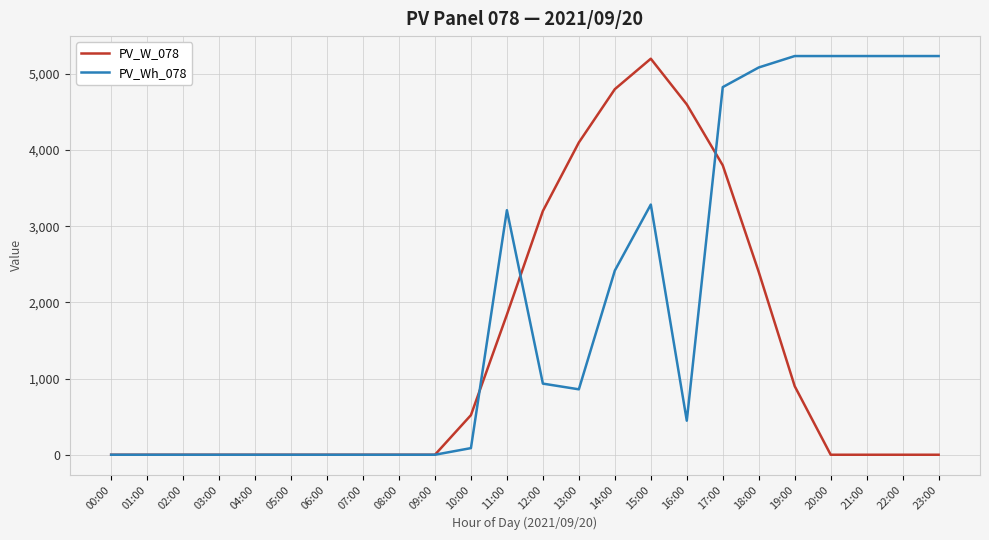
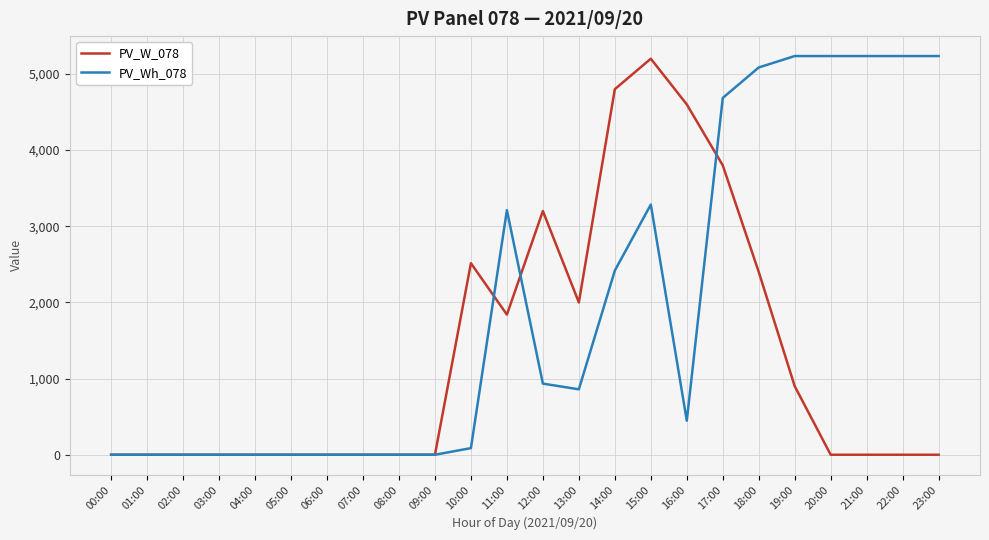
PV_W_078, 10:00: 500 -> 2,500
PV_W_078, 13:00: 4,100 -> 2,000
PV_Wh_078, 17:00: 4,800 -> 4,700
